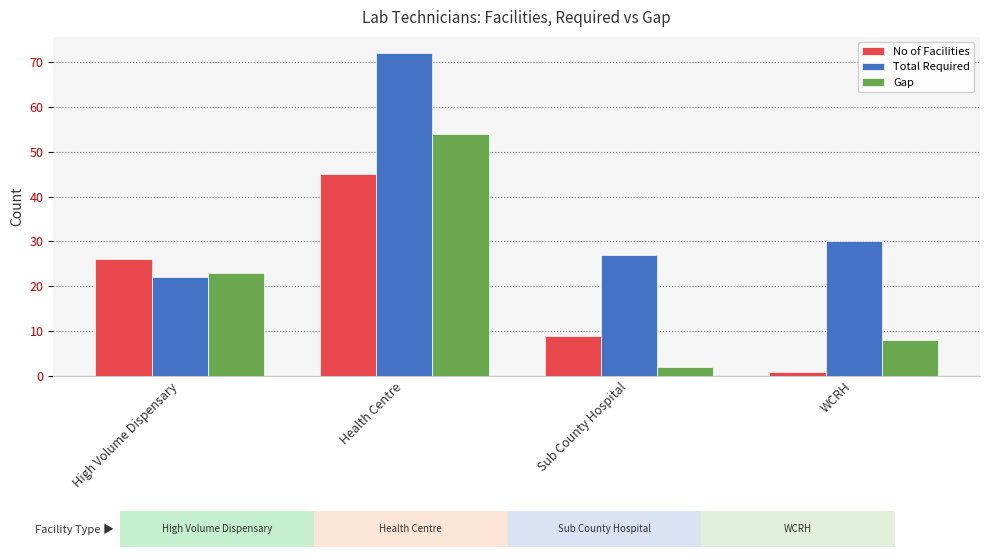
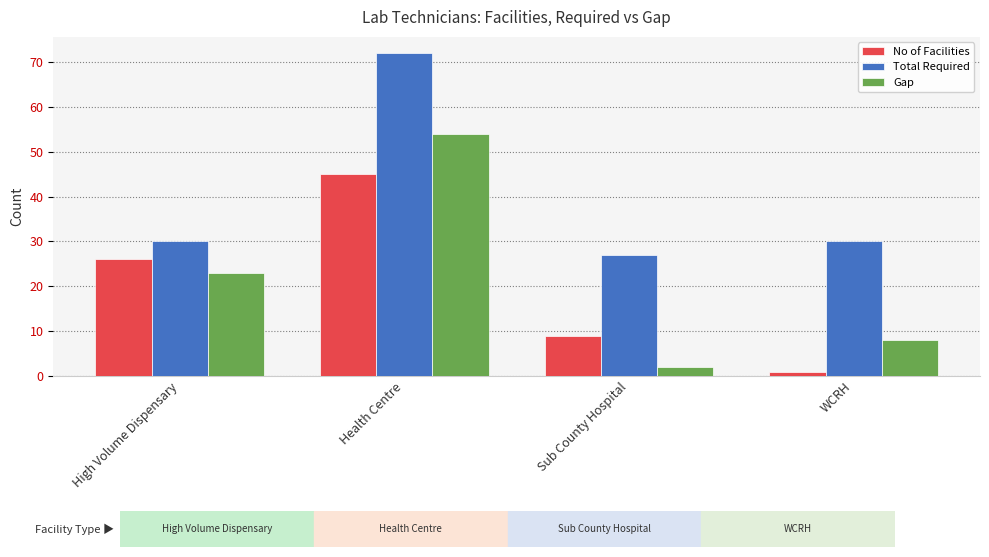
Total Required, High Volume Dispensary: 22 -> 30
